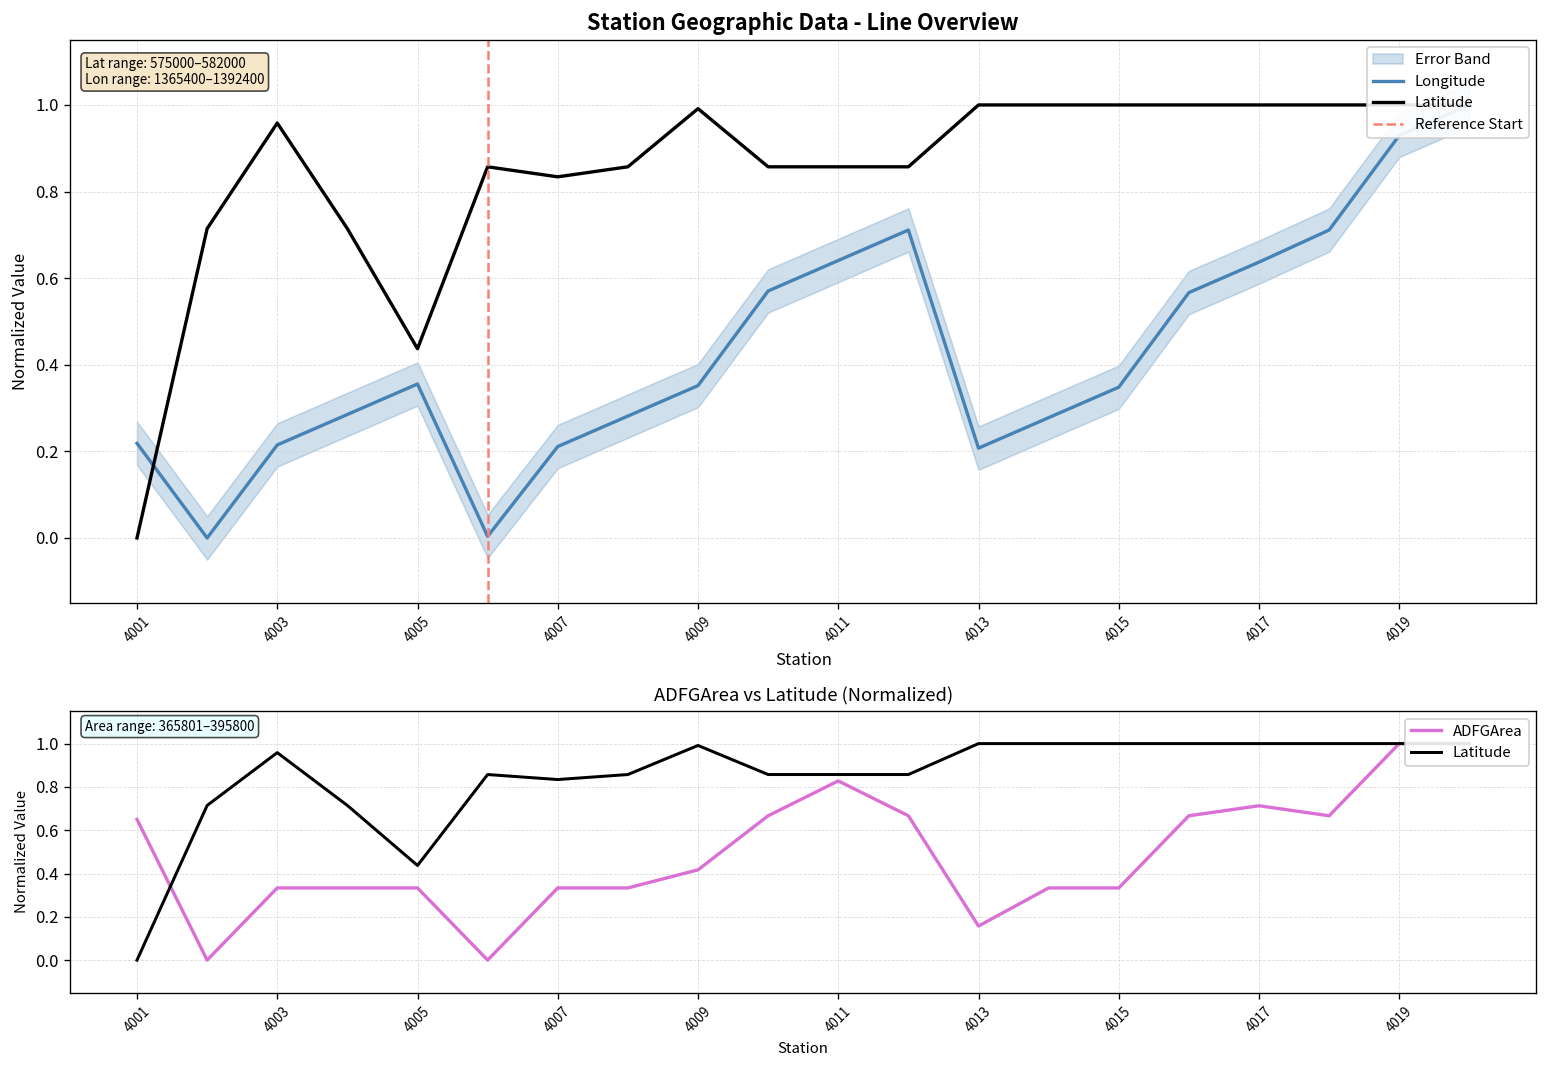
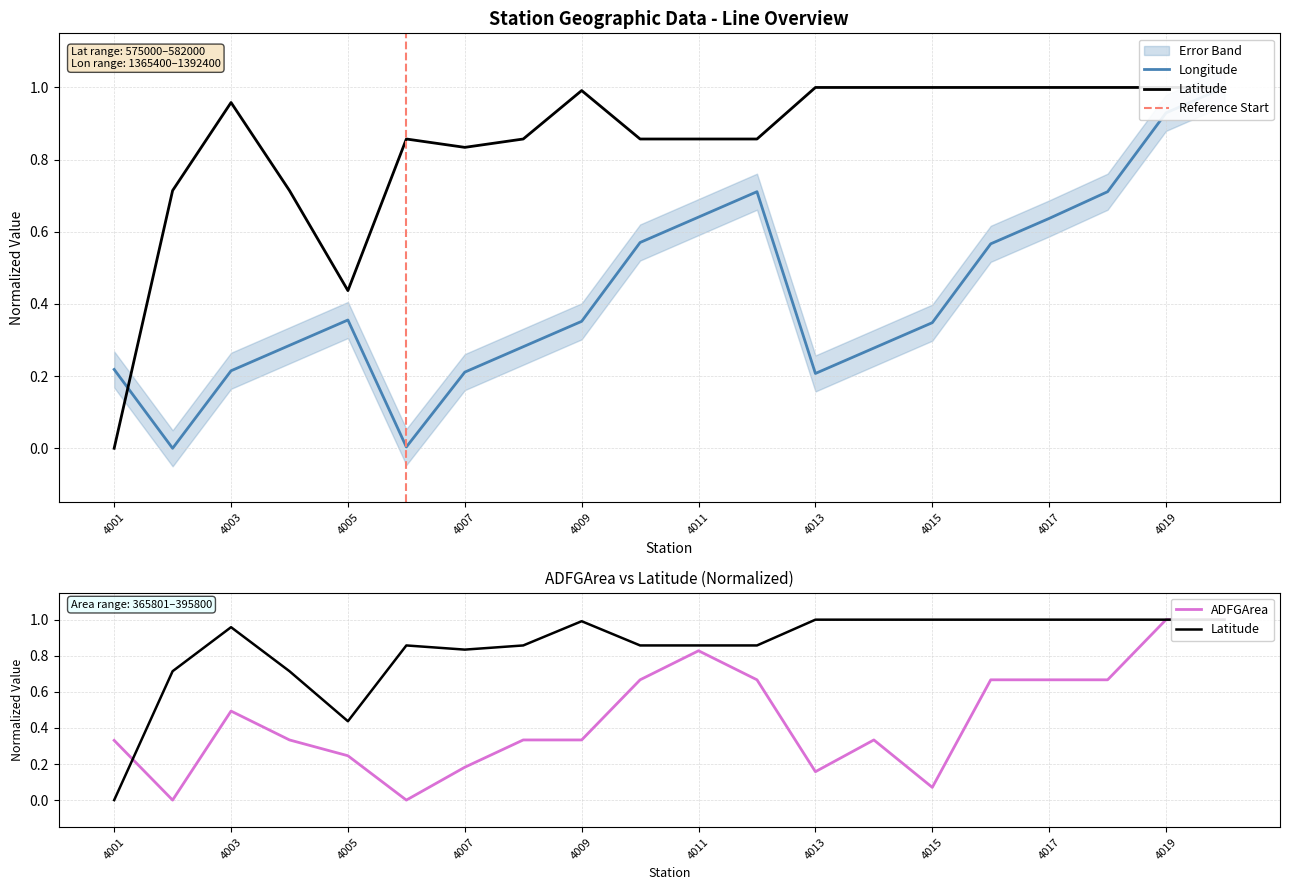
ADFGArea vs Latitude (Normalized), ADFGArea, 4001: 0.65 -> 0.33
ADFGArea vs Latitude (Normalized), ADFGArea, 4003: 0.33 -> 0.49
ADFGArea vs Latitude (Normalized), ADFGArea, 4005: 0.33 -> 0.25
ADFGArea vs Latitude (Normalized), ADFGArea, 4007: 0.33 -> 0.18
ADFGArea vs Latitude (Normalized), ADFGArea, 4009: 0.42 -> 0.33
ADFGArea vs Latitude (Normalized), ADFGArea, 4015: 0.33 -> 0.07
ADFGArea vs Latitude (Normalized), ADFGArea, 4017: 0.71 -> 0.67
